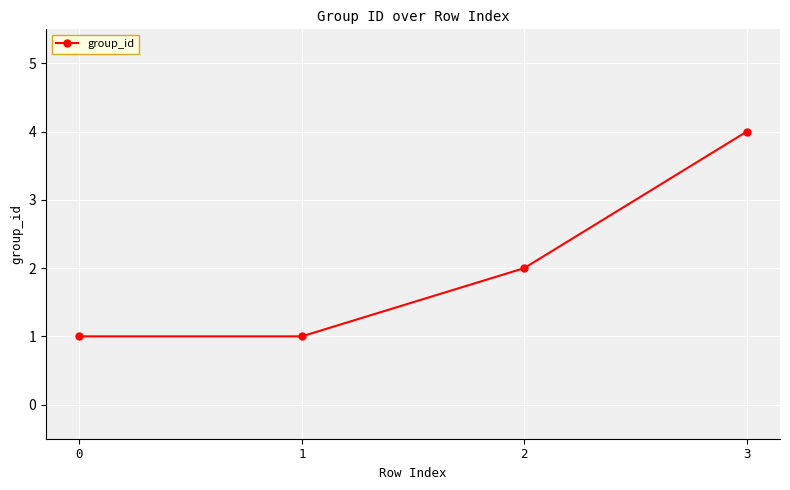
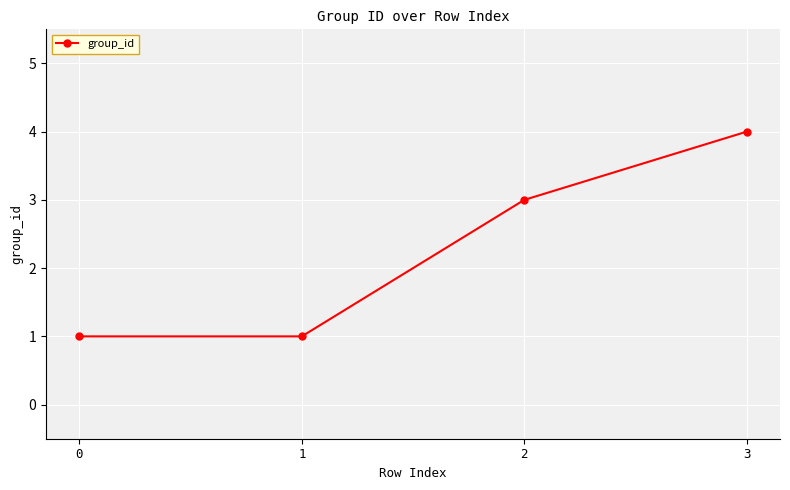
2: 2 -> 3
